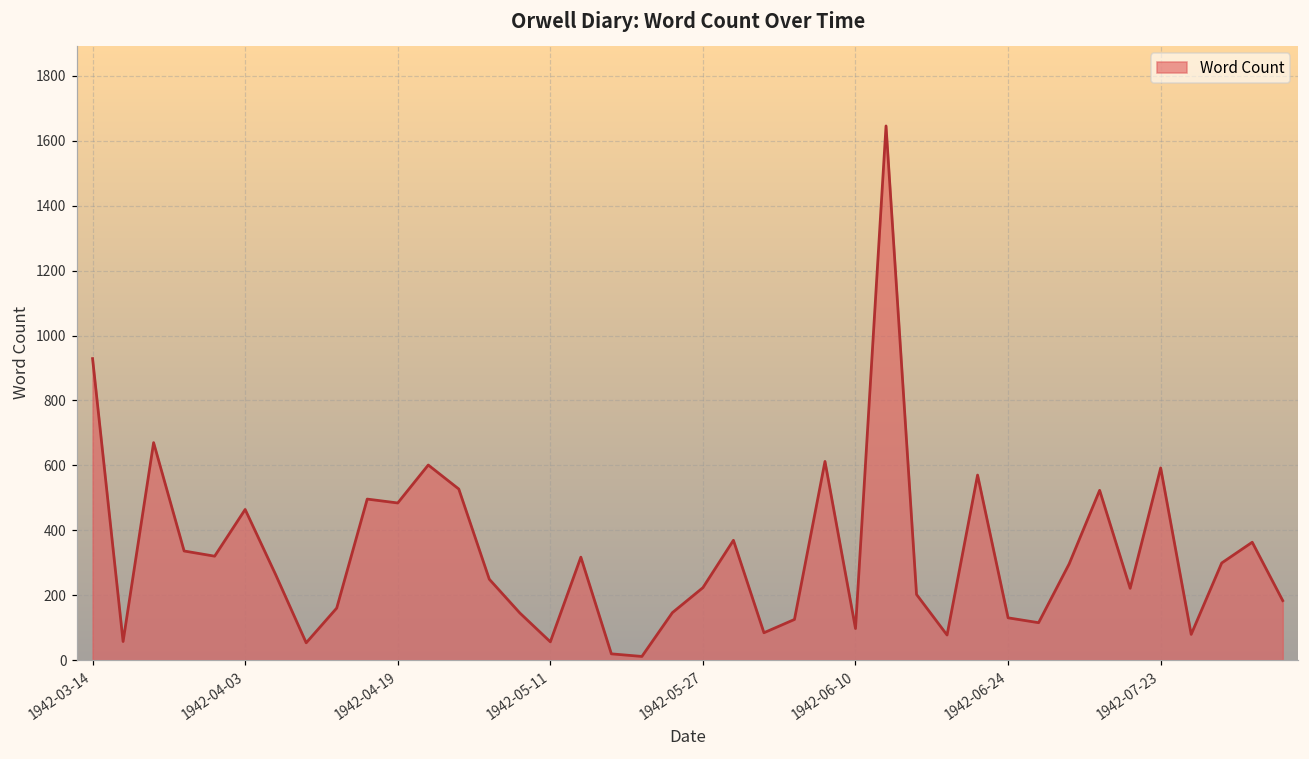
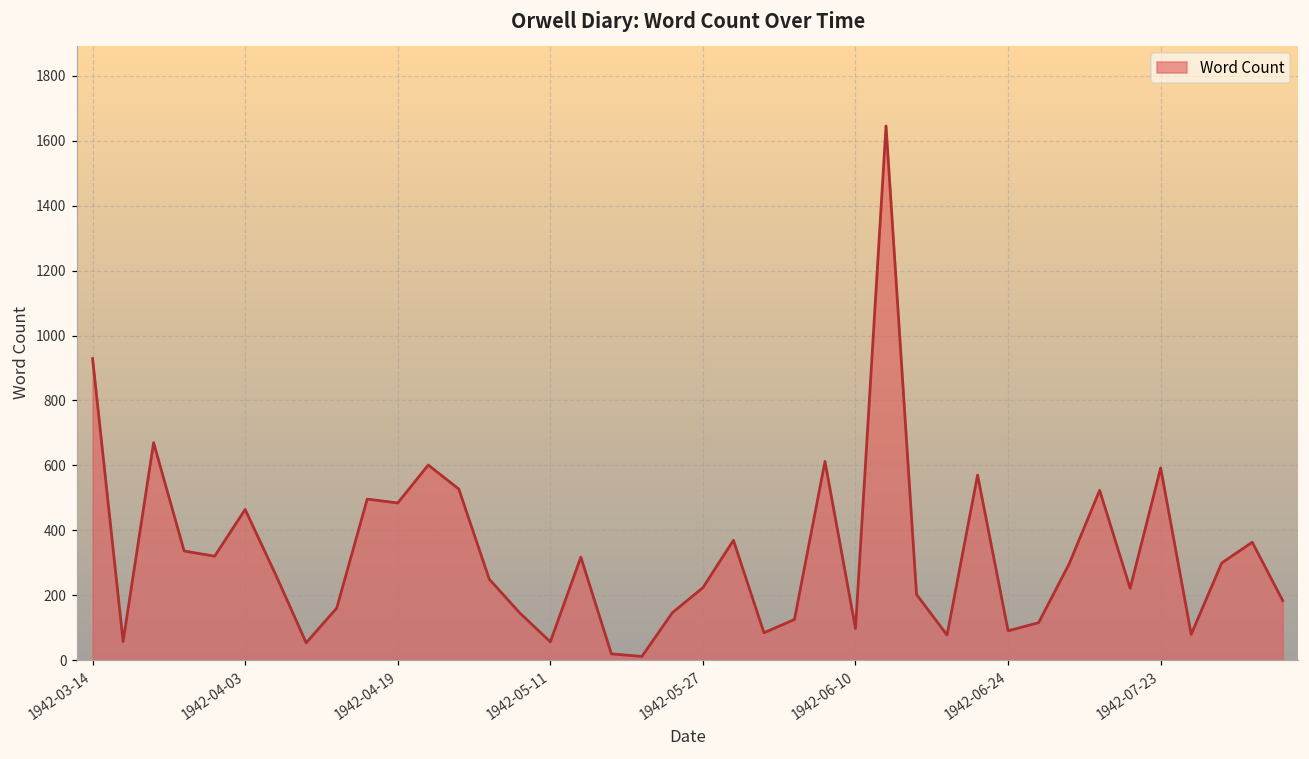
1942-06-24: 130 -> 90
